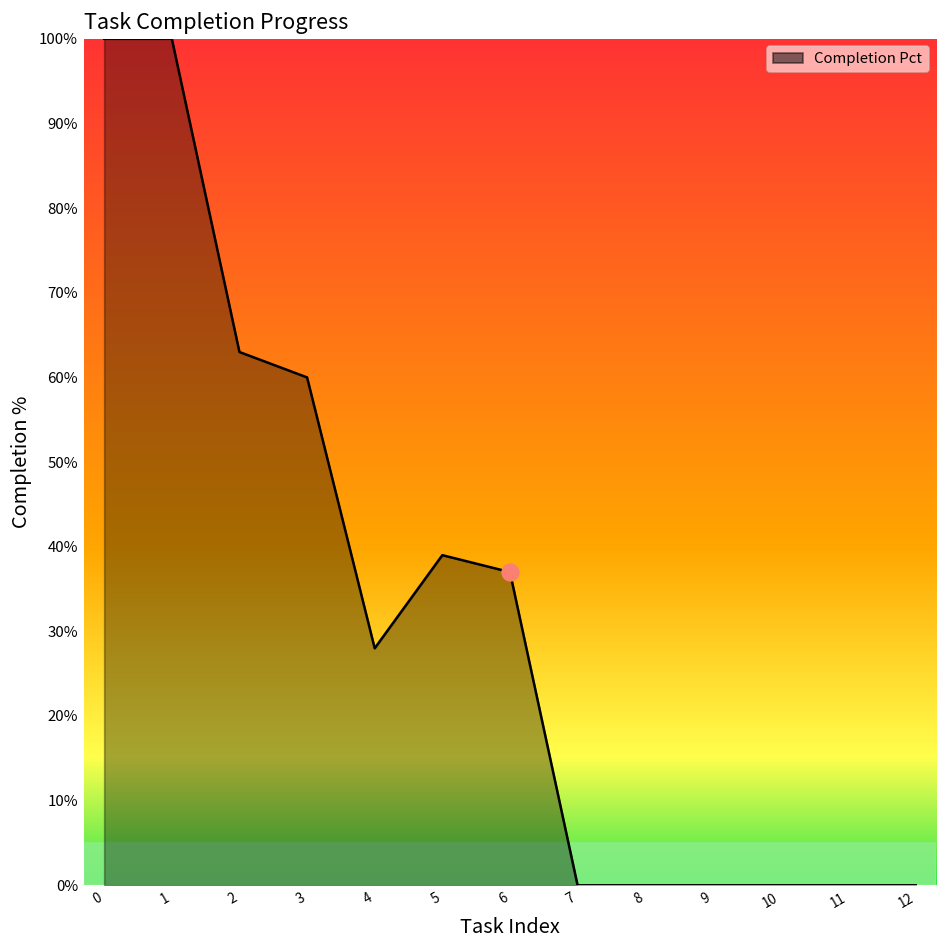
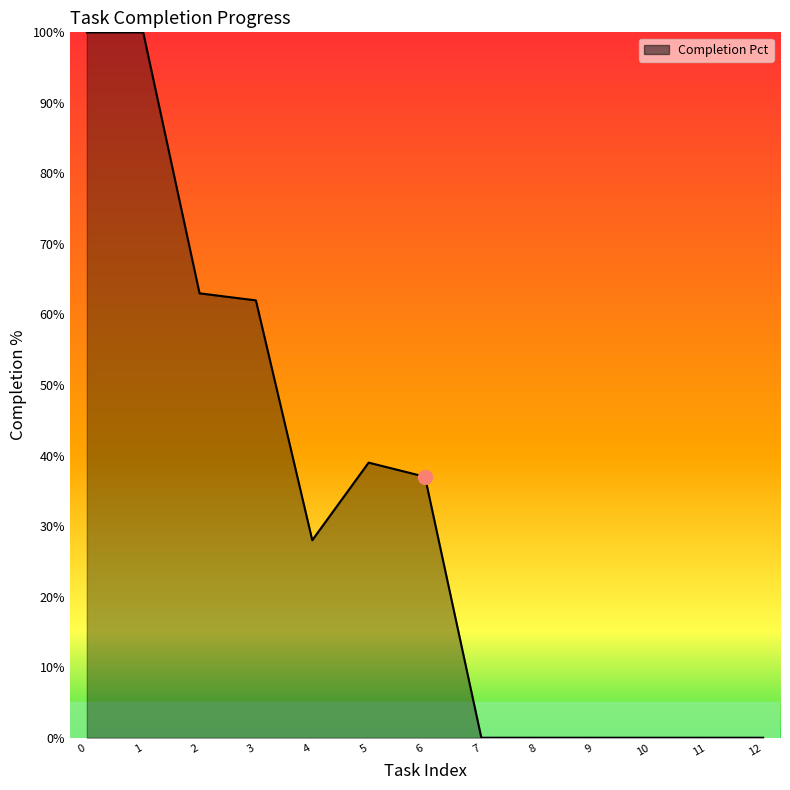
Completion Pct, 3: 60% -> 62%
